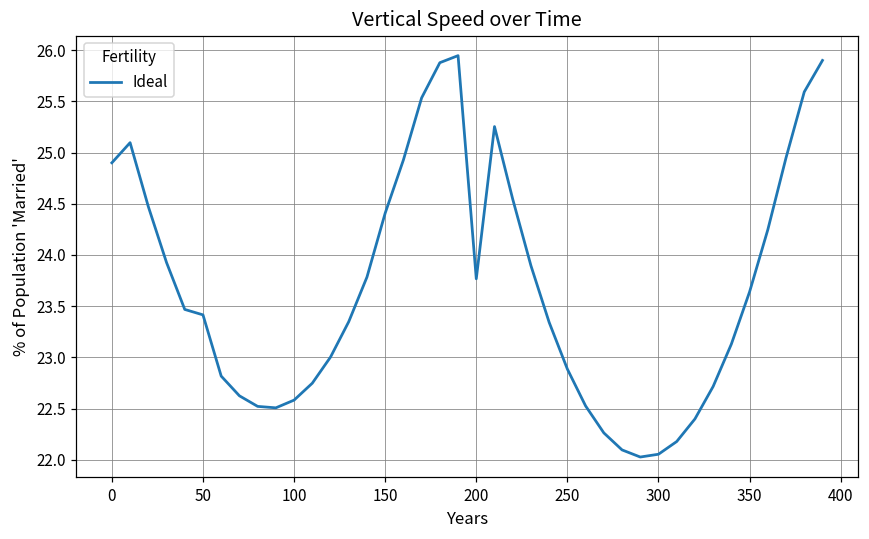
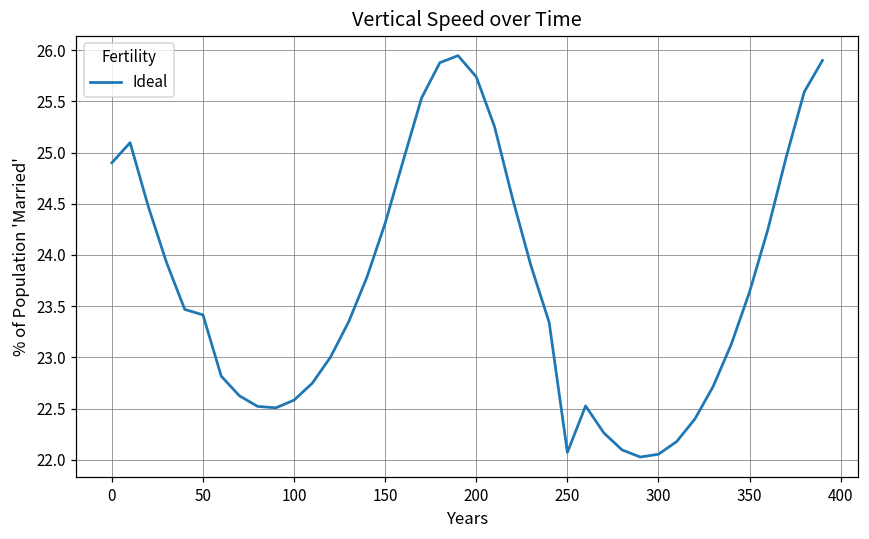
150: 24.4 -> 24.3
200: 23.8 -> 25.7
250: 22.9 -> 22.1
